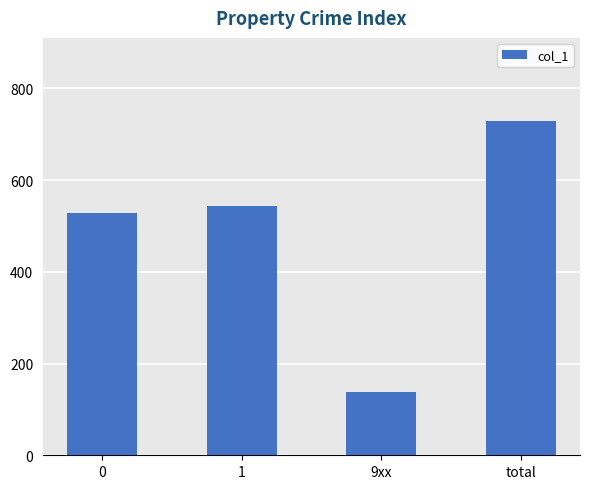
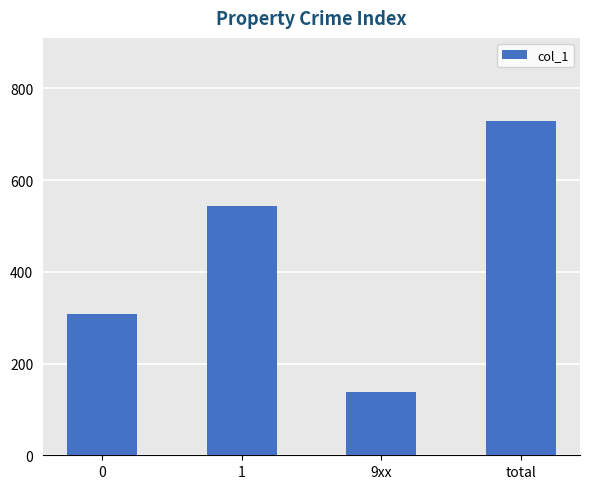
0: 530 -> 310
